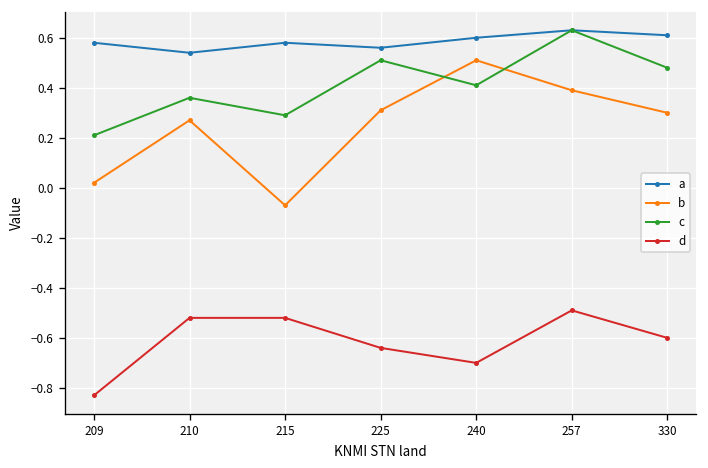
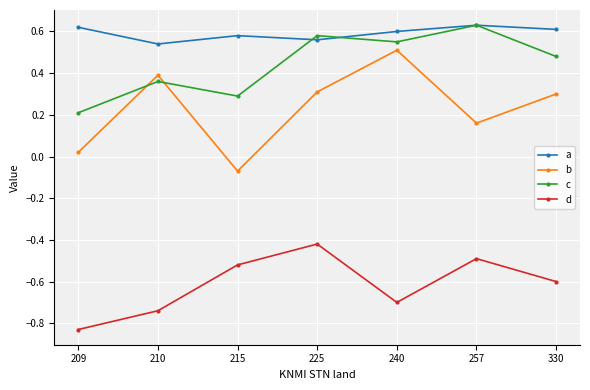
a, 209: 0.58 -> 0.62
b, 210: 0.27 -> 0.39
d, 210: -0.52 -> -0.74
c, 225: 0.51 -> 0.58
d, 225: -0.64 -> -0.42
c, 240: 0.41 -> 0.55
b, 257: 0.39 -> 0.16
